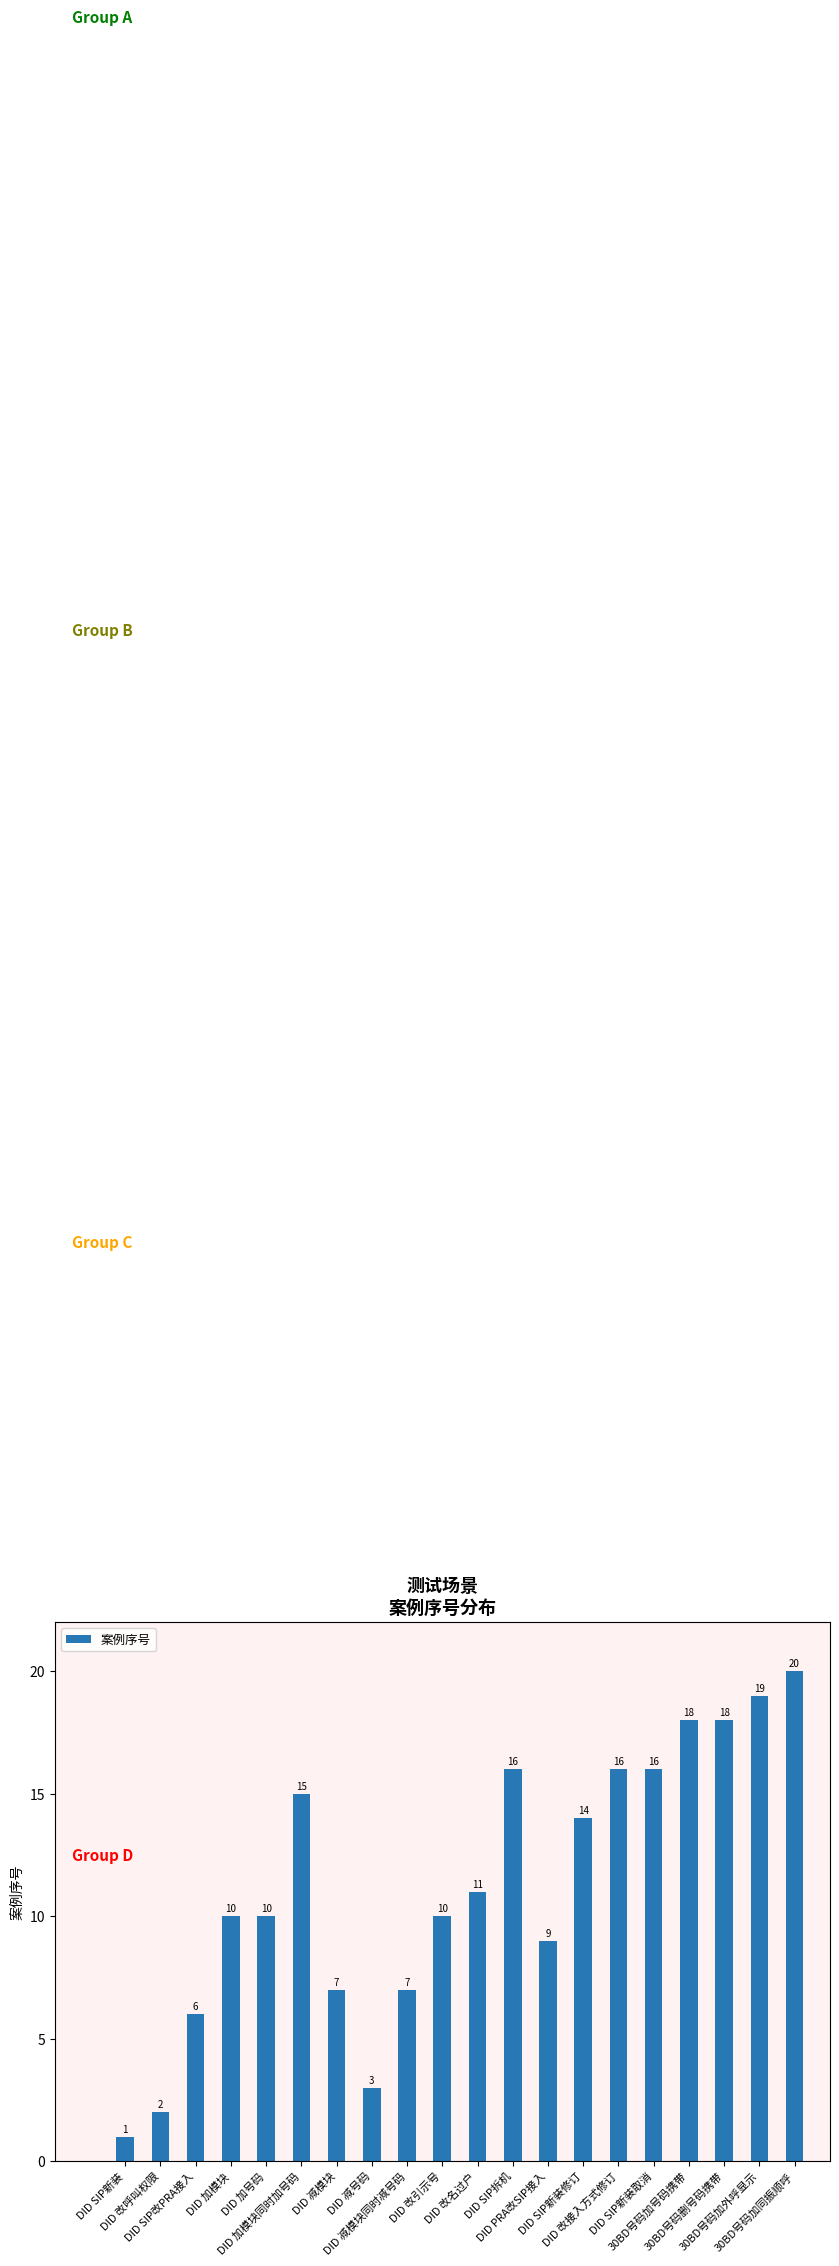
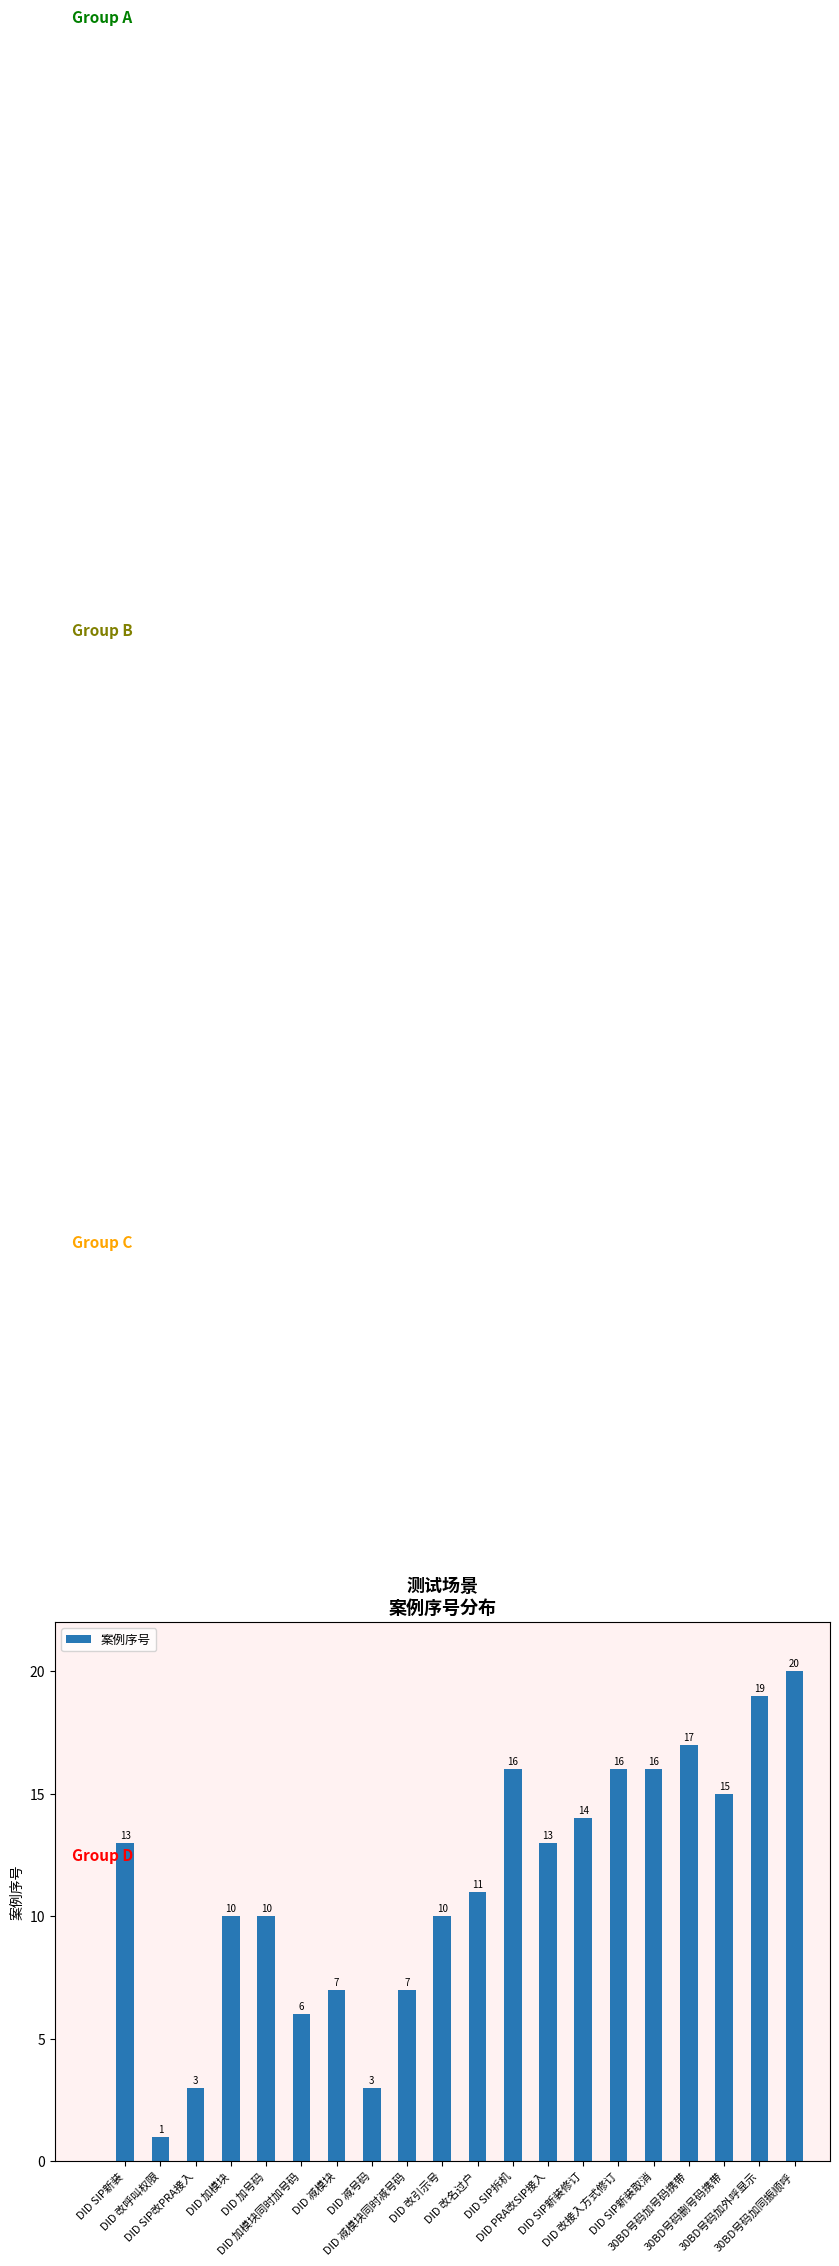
DID SIP新装: 1 -> 13
DID 改呼叫权限: 2 -> 1
DID SIP改PRA接入: 6 -> 3
DID 加模块同时加号码: 15 -> 6
DID PRA改SIP接入: 9 -> 13
30BD号码加号码携带: 18 -> 17
30BD号码删号码携带: 18 -> 15
